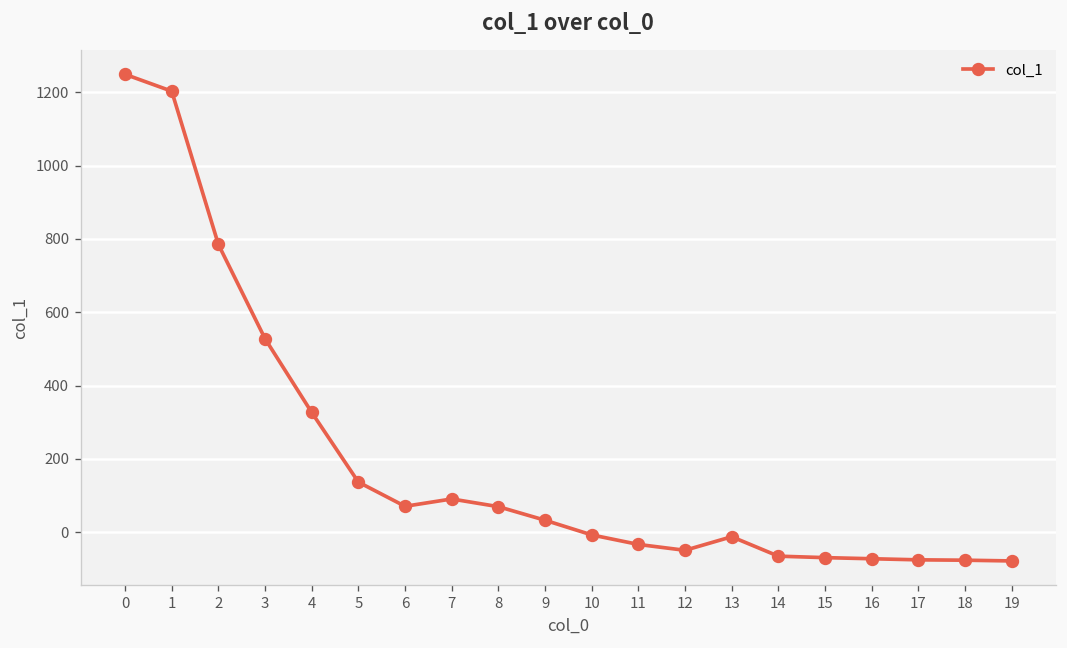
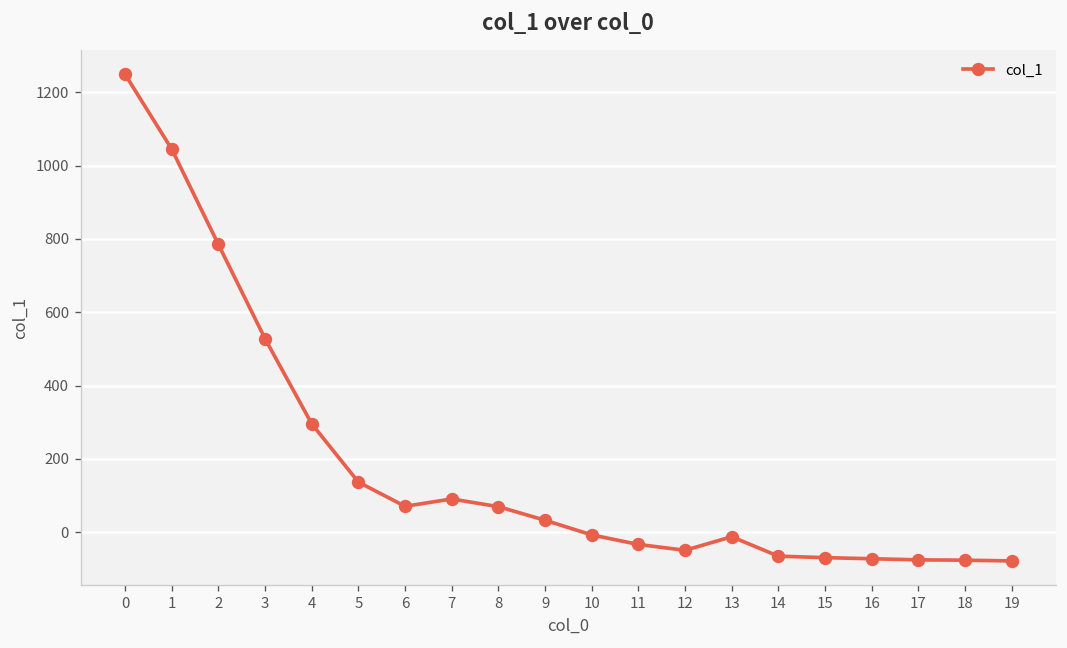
1: 1200 -> 1050
4: 330 -> 300
